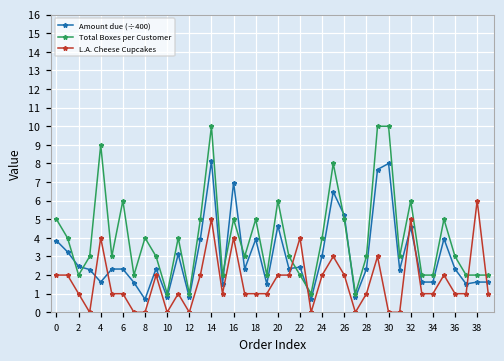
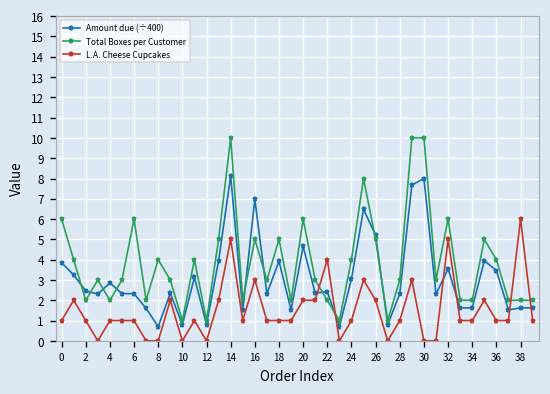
Total Boxes per Customer, 0: 5 -> 6
L.A. Cheese Cupcakes, 0: 2 -> 1
Amount due (÷400), 4: 1.6 -> 2.9
Total Boxes per Customer, 4: 9 -> 2
L.A. Cheese Cupcakes, 4: 4 -> 1
L.A. Cheese Cupcakes, 16: 4 -> 3
L.A. Cheese Cupcakes, 24: 2 -> 1
Amount due (÷400), 32: 4.6 -> 3.5
Amount due (÷400), 36: 2.3 -> 3.5
Total Boxes per Customer, 36: 3 -> 4
